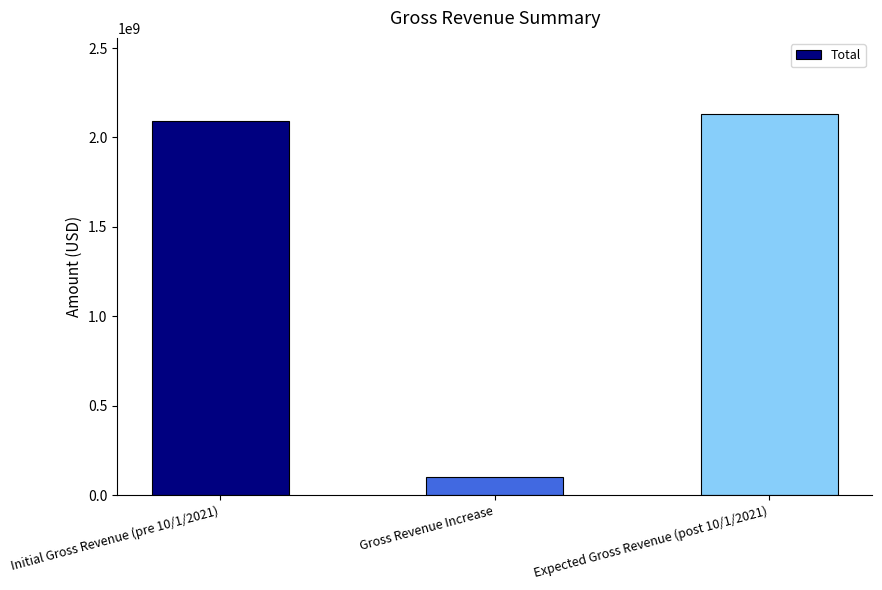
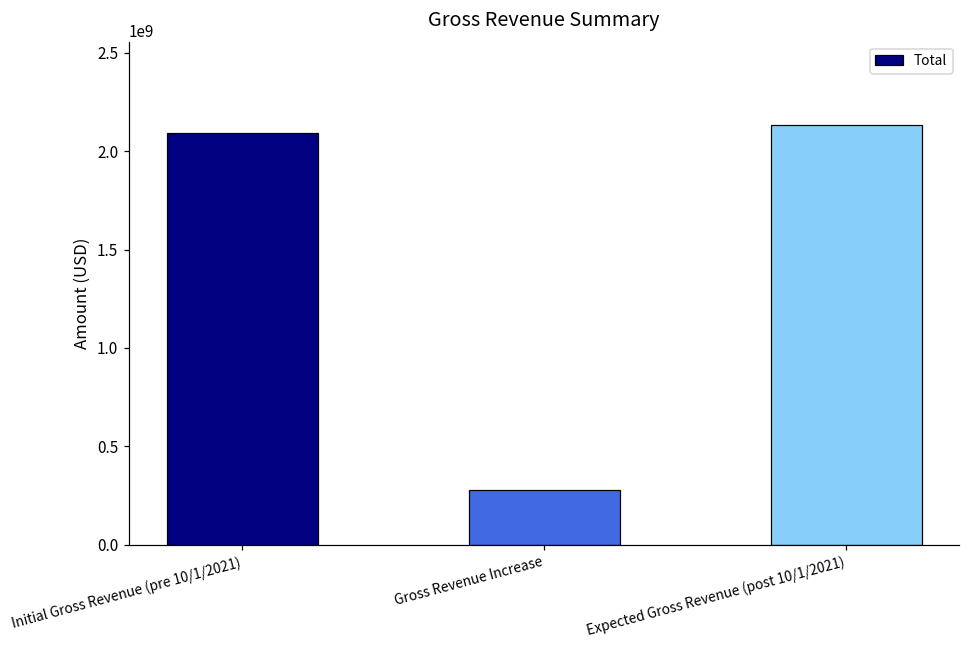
Gross Revenue Increase: 100000000 -> 280000000
